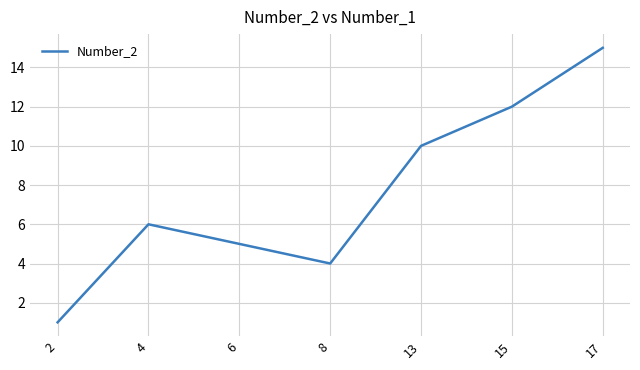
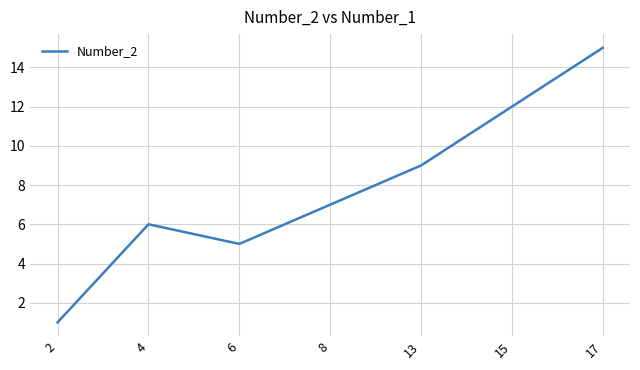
8: 4 -> 7
13: 10 -> 9
